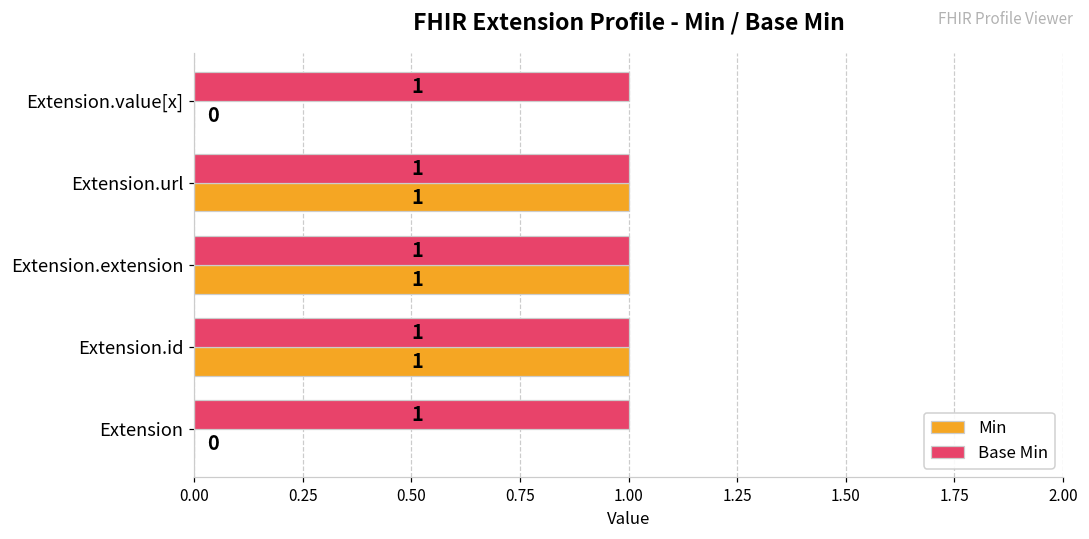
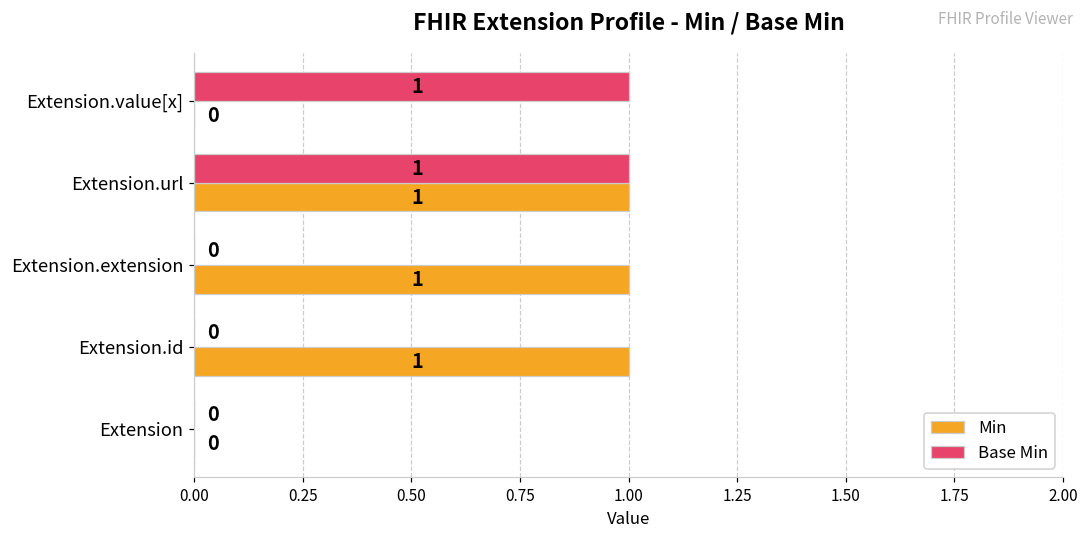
Base Min, Extension.extension: 1 -> 0
Base Min, Extension.id: 1 -> 0
Base Min, Extension: 1 -> 0
